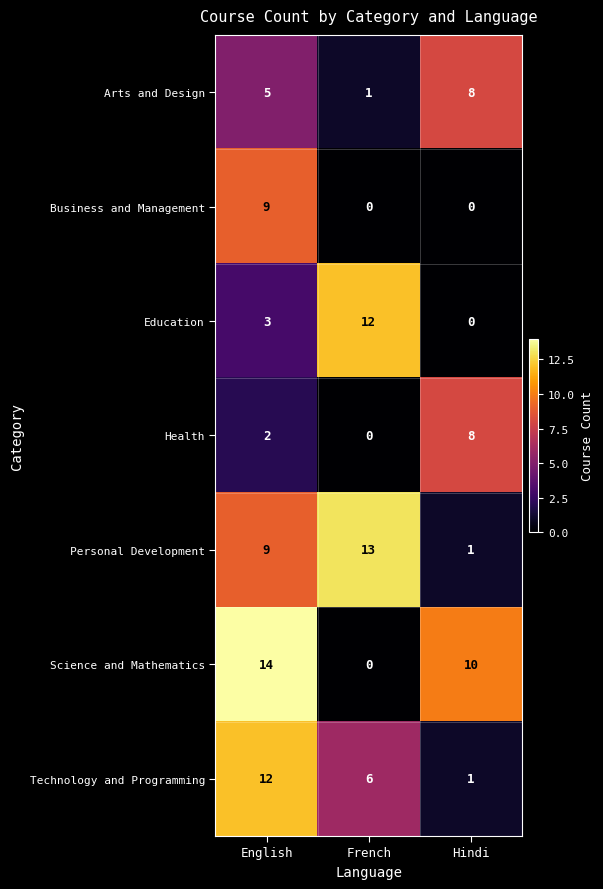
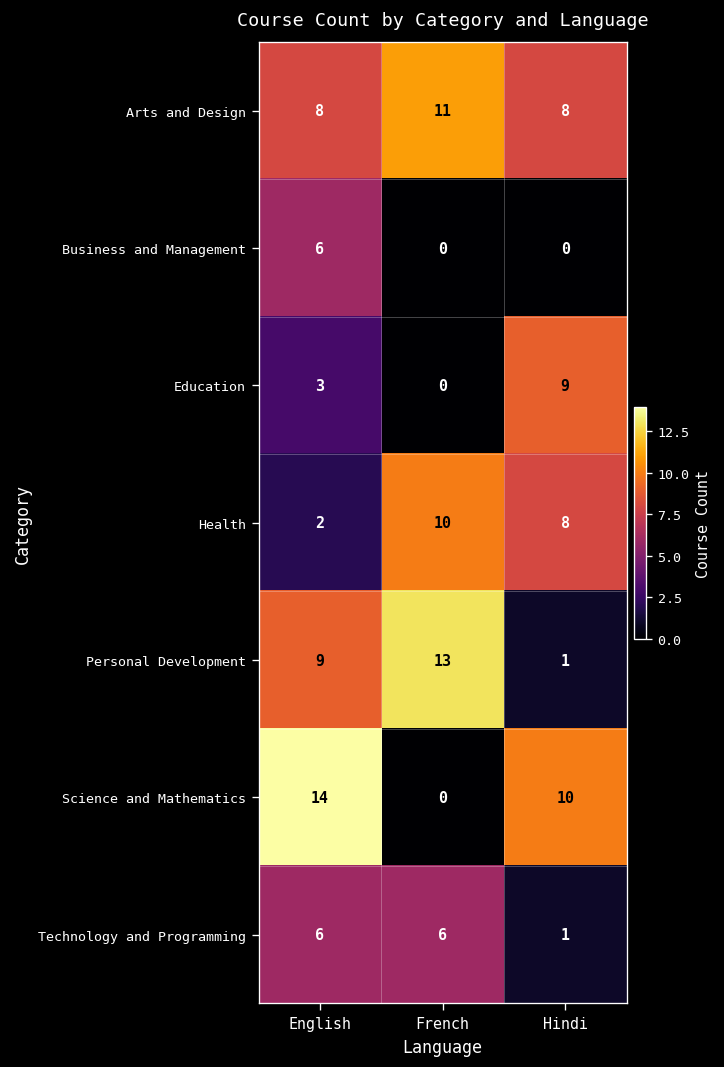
Arts and Design, English: 5 -> 8
Arts and Design, French: 1 -> 11
Business and Management, English: 9 -> 6
Education, French: 12 -> 0
Education, Hindi: 0 -> 9
Health, French: 0 -> 10
Technology and Programming, English: 12 -> 6
